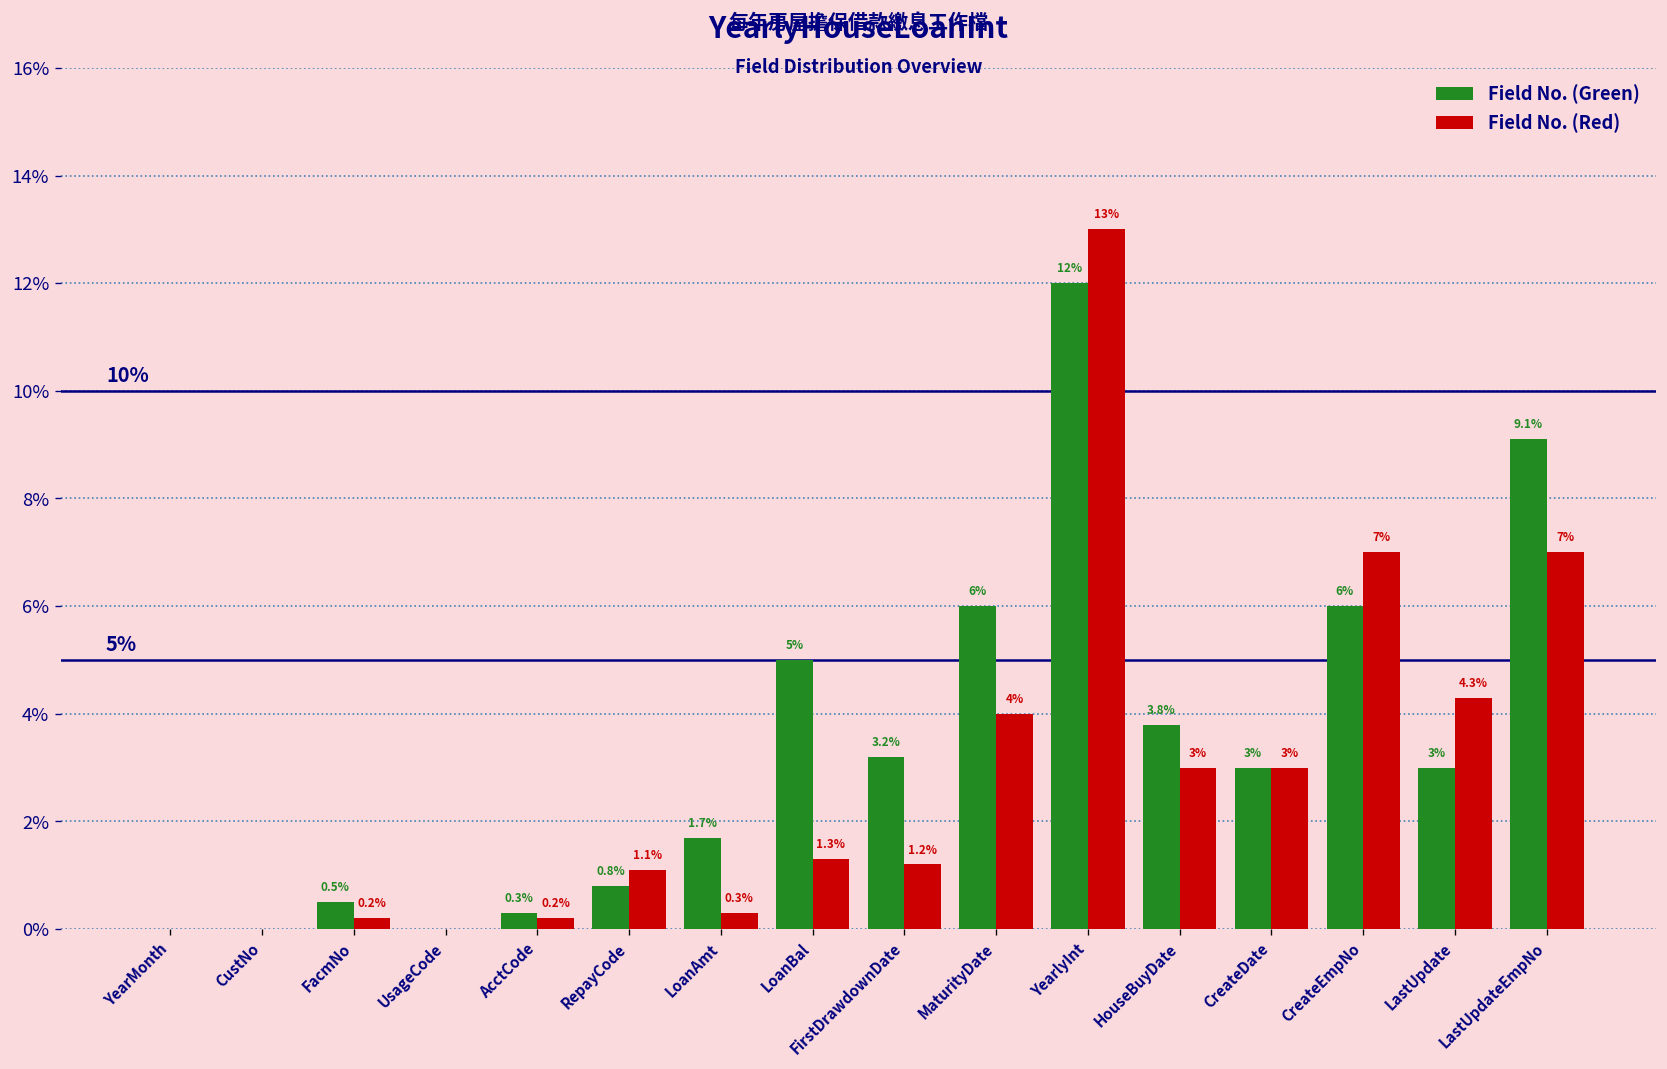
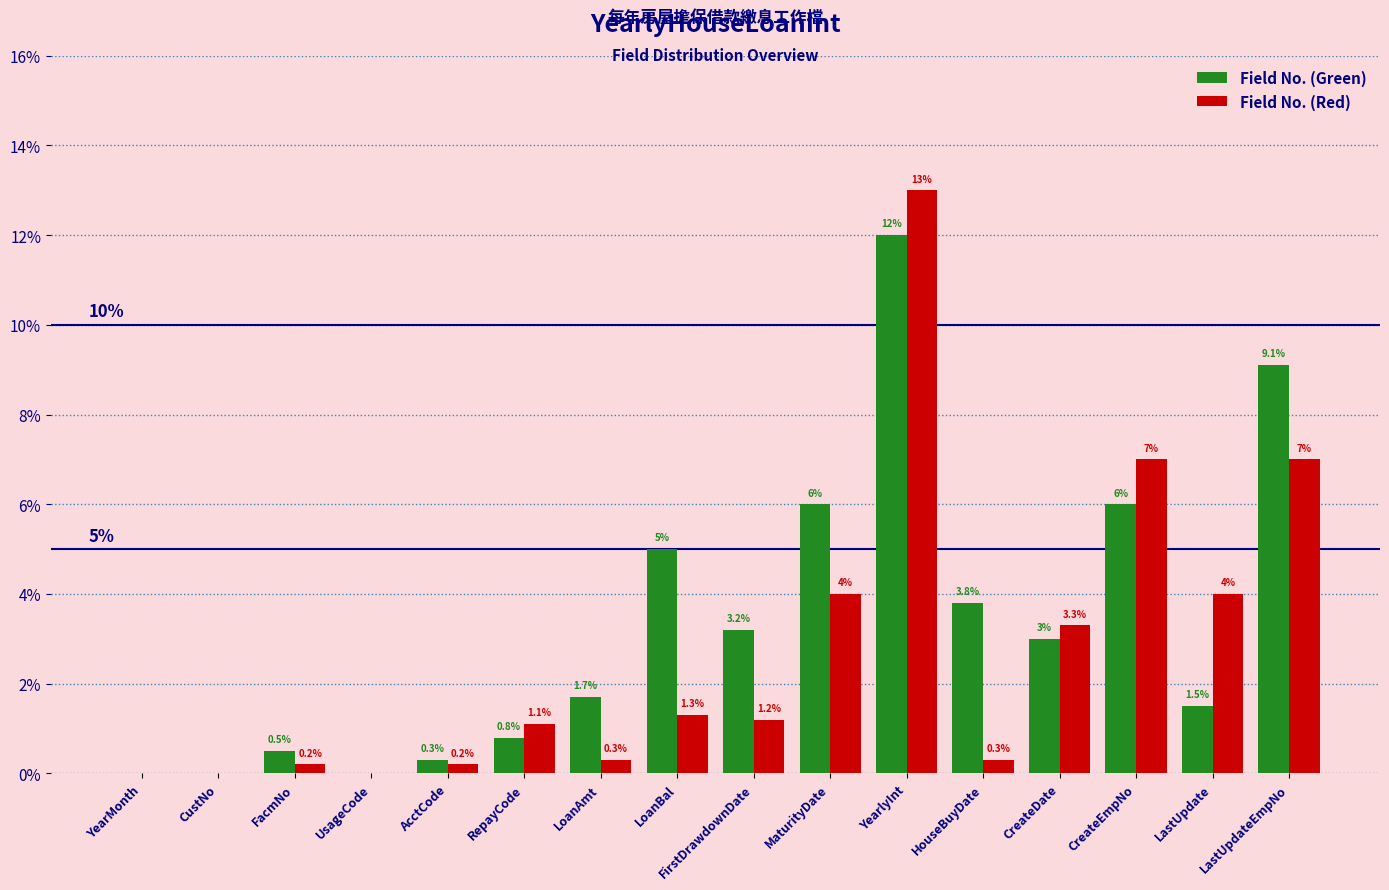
Field No. (Red), HouseBuyDate: 3% -> 0.3%
Field No. (Red), CreateDate: 3% -> 3.3%
Field No. (Green), LastUpdate: 3% -> 1.5%
Field No. (Red), LastUpdate: 4.3% -> 4%
